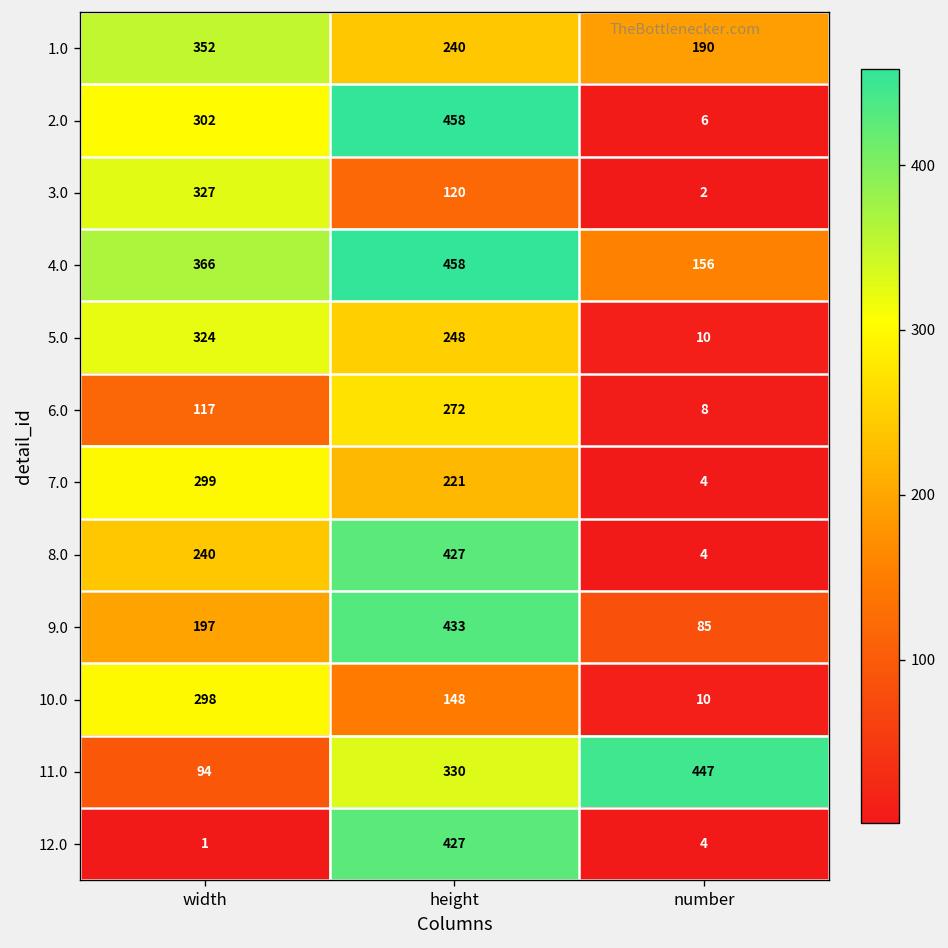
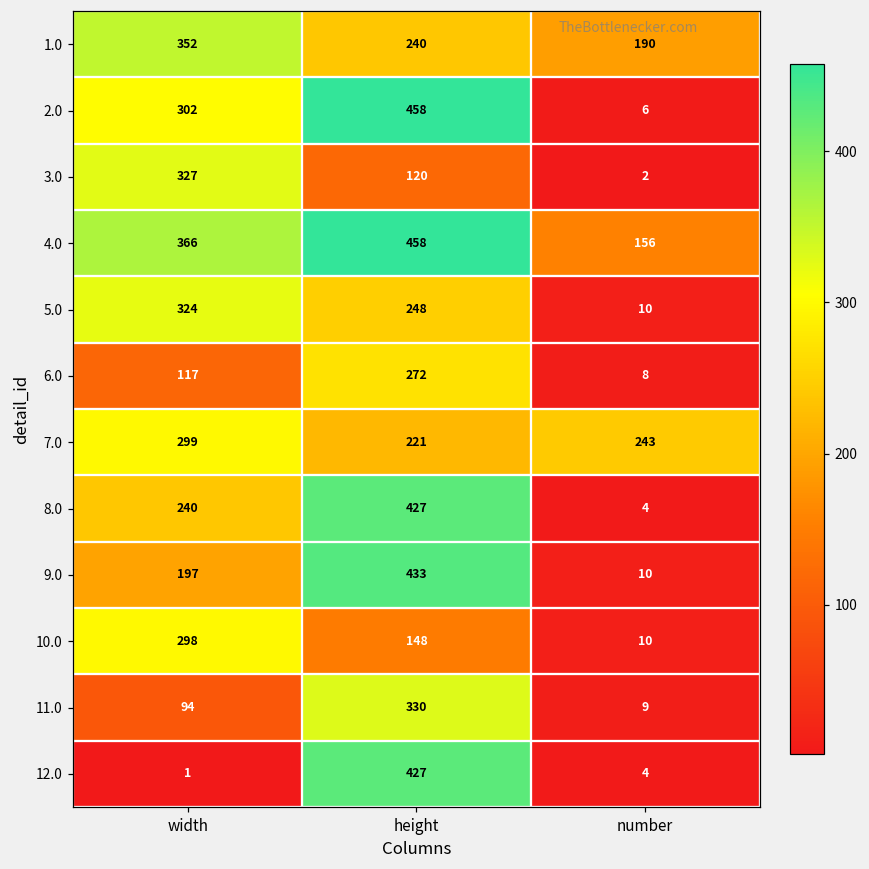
7.0, number: 4 -> 243
9.0, number: 85 -> 10
11.0, number: 447 -> 9
